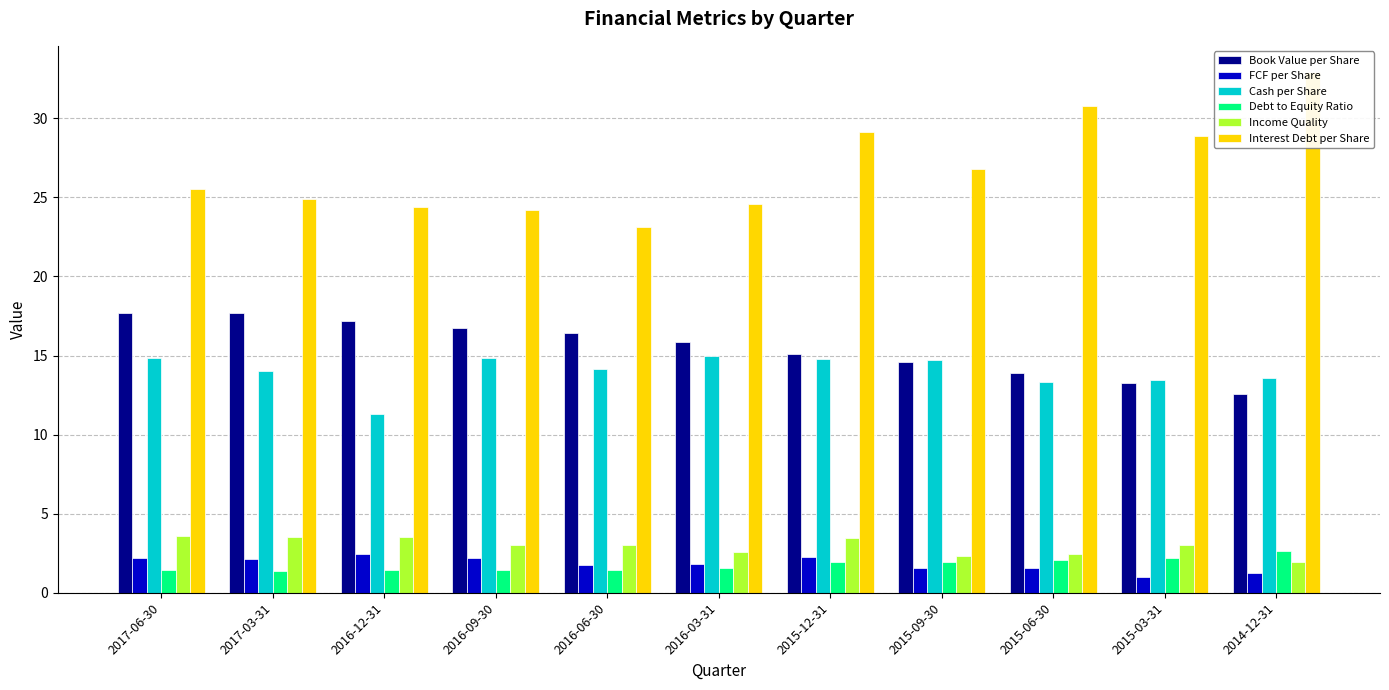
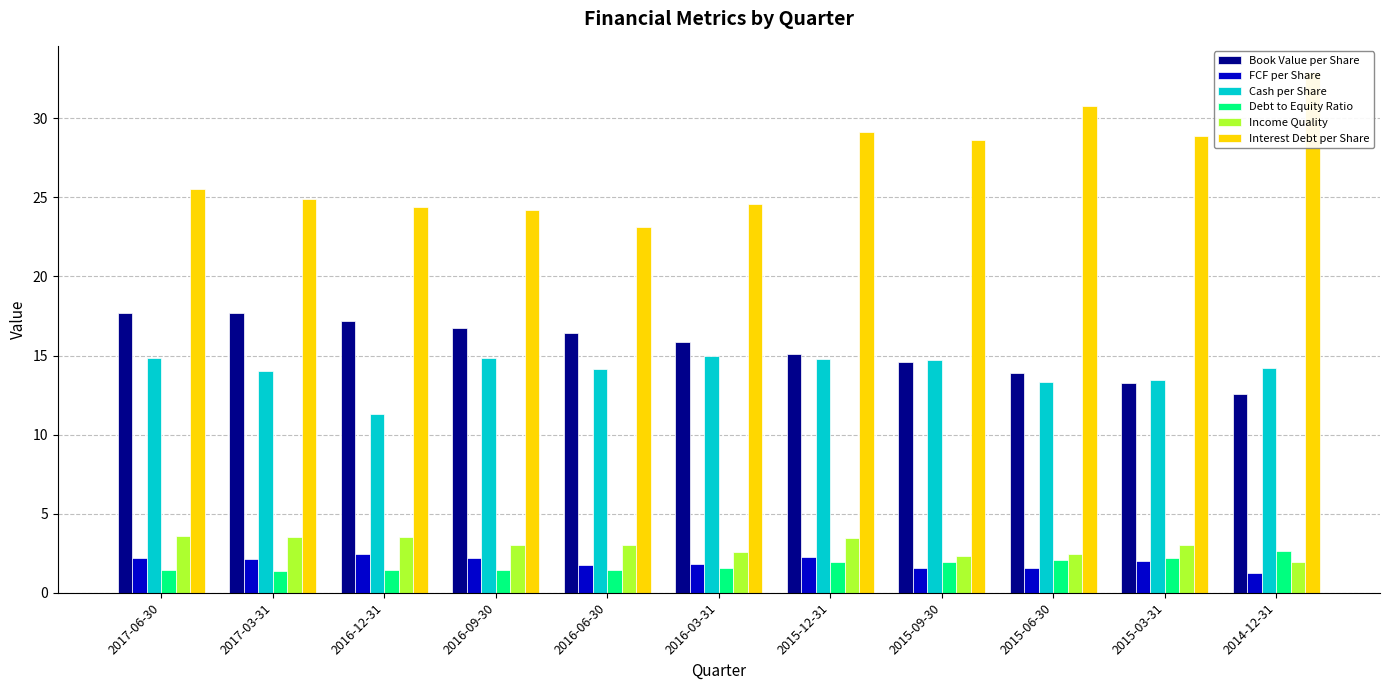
Interest Debt per Share, 2015-09-30: 26.8 -> 28.6
FCF per Share, 2015-03-31: 1.0 -> 2.0
Cash per Share, 2014-12-31: 13.6 -> 14.2
